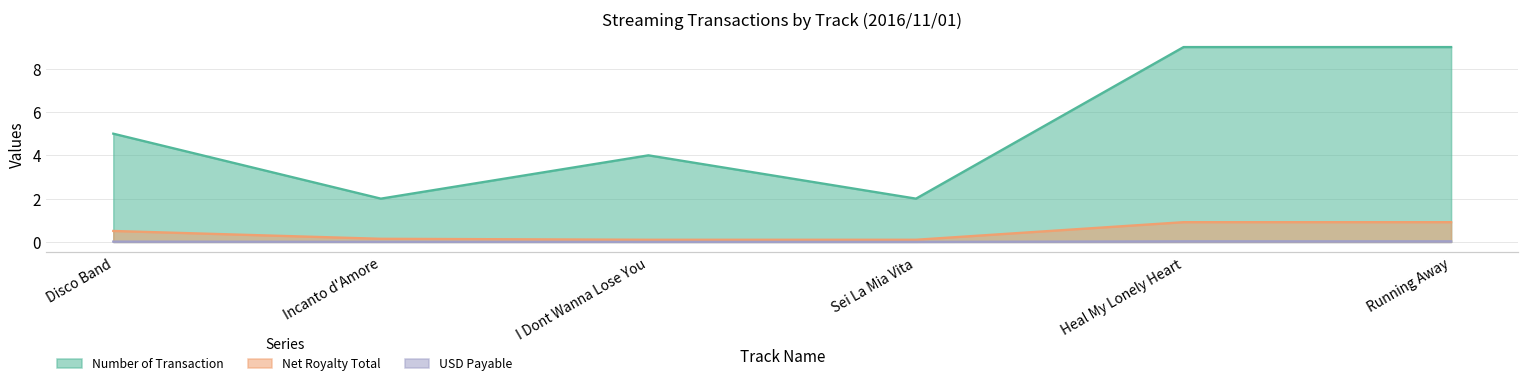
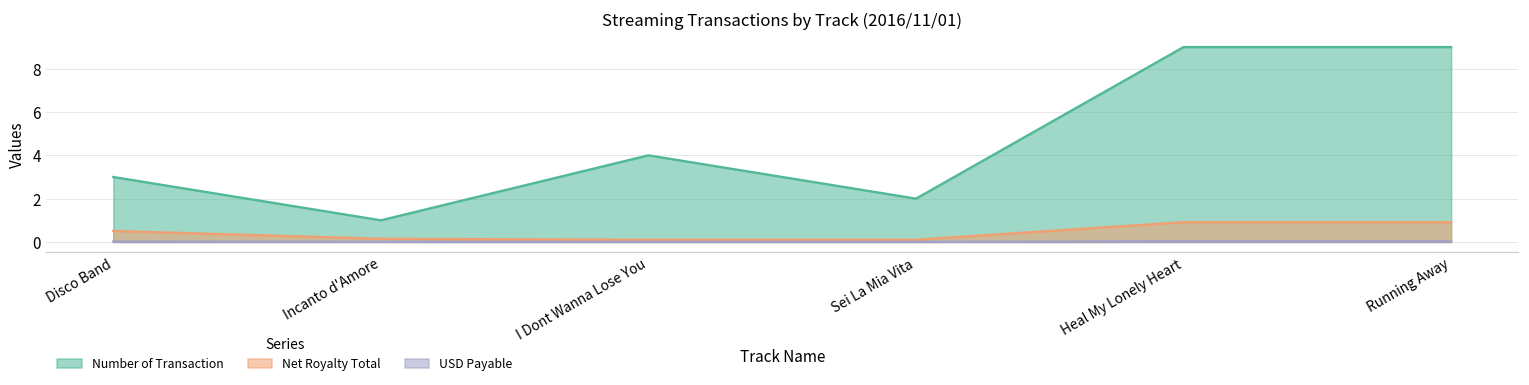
Number of Transaction, Disco Band: 5 -> 3
Number of Transaction, Incanto d'Amore: 2 -> 1
